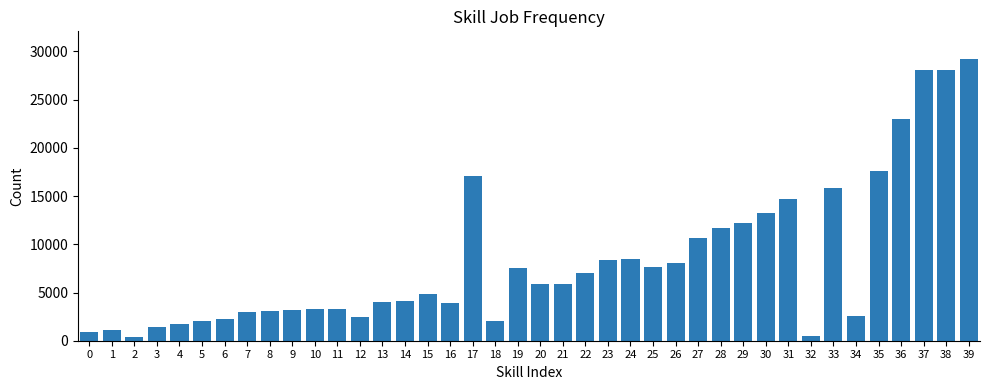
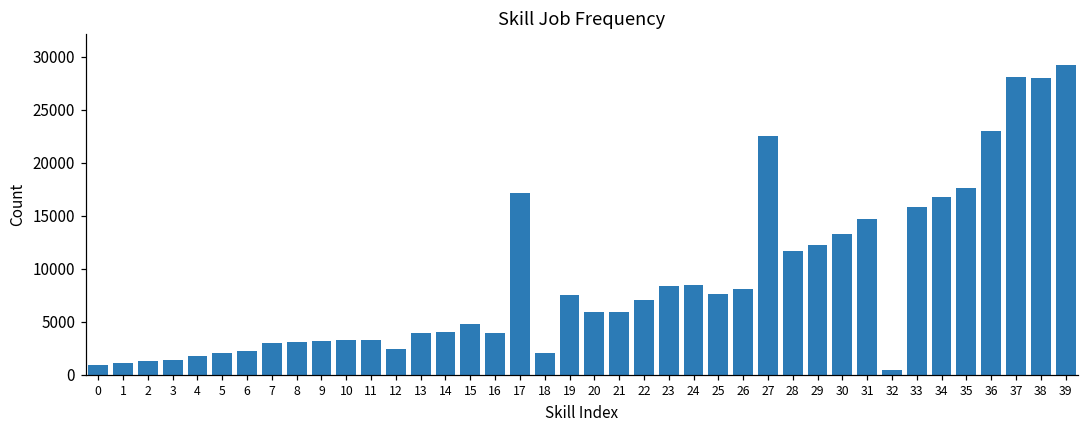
2: 0 -> 1000
27: 11000 -> 22000
34: 3000 -> 17000
